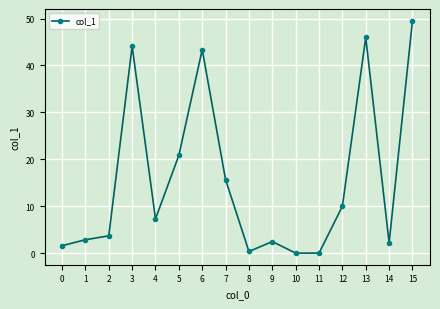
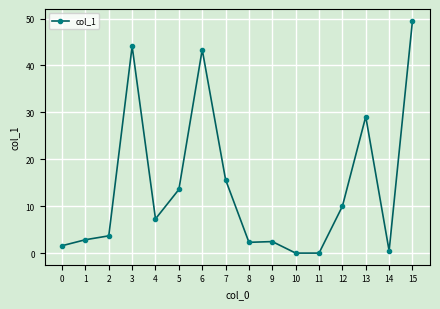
5: 21 -> 14
8: 0 -> 2
13: 46 -> 29
14: 2 -> 0
